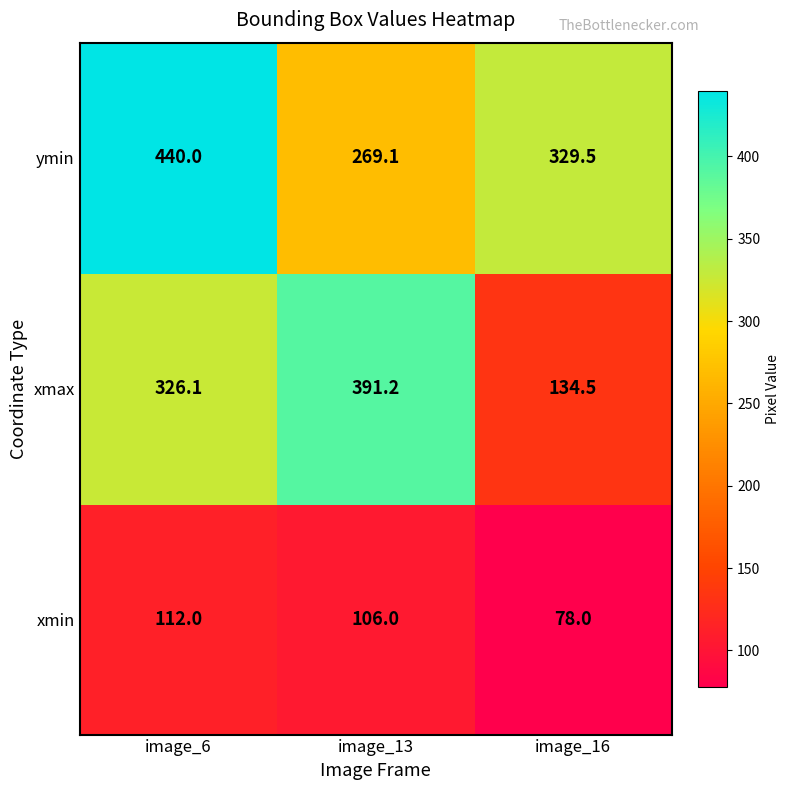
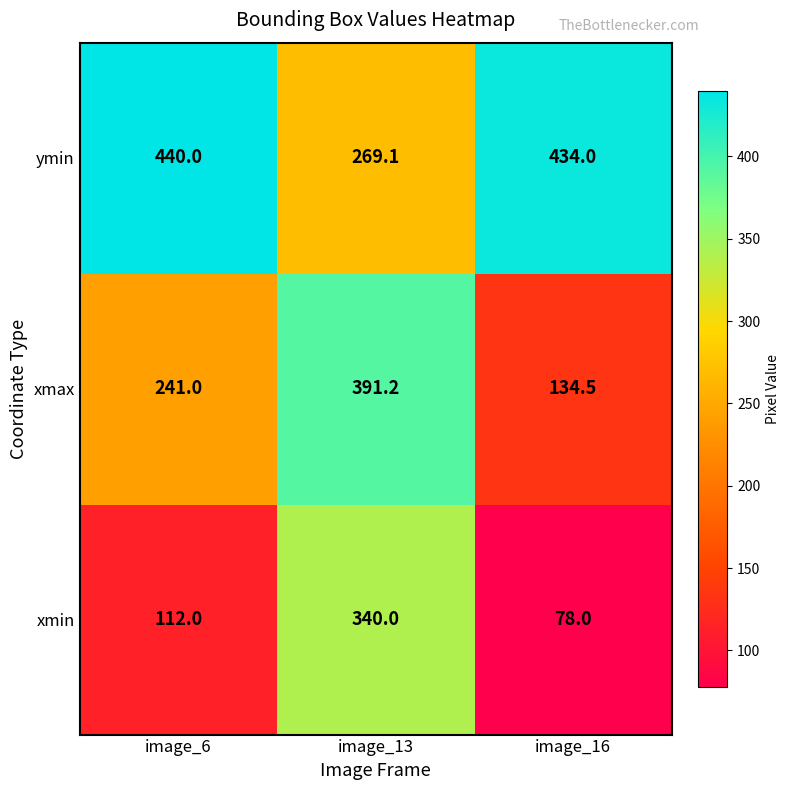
ymin, image_16: 329.5 -> 434.0
xmax, image_6: 326.1 -> 241.0
xmin, image_13: 106.0 -> 340.0
